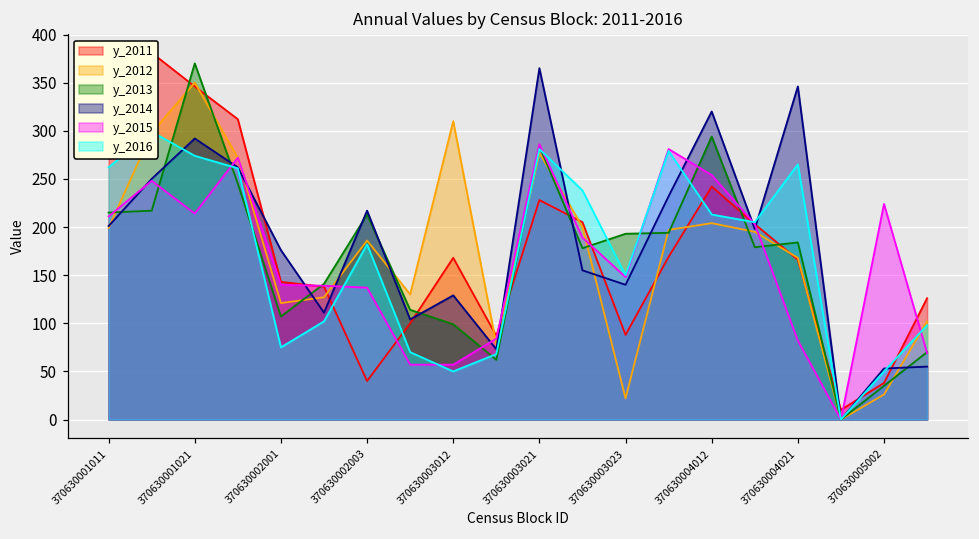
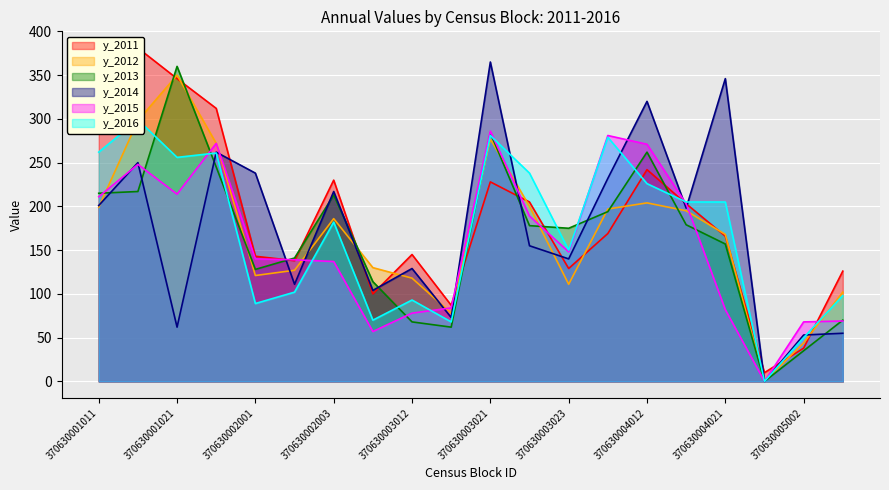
y_2013, 370630001021: 370 -> 360
y_2014, 370630001021: 290 -> 60
y_2016, 370630001021: 270 -> 260
y_2013, 370630002001: 110 -> 130
y_2014, 370630002001: 180 -> 240
y_2016, 370630002001: 80 -> 90
y_2011, 370630002003: 40 -> 230
y_2011, 370630003012: 170 -> 150
y_2012, 370630003012: 310 -> 120
y_2013, 370630003012: 100 -> 70
y_2015, 370630003012: 60 -> 80
y_2016, 370630003012: 50 -> 90
y_2011, 370630003023: 90 -> 130
y_2012, 370630003023: 20 -> 110
y_2013, 370630003023: 190 -> 180
y_2013, 370630004012: 290 -> 260
y_2015, 370630004012: 250 -> 270
y_2016, 370630004012: 210 -> 230
y_2013, 370630004021: 180 -> 160
y_2016, 370630004021: 270 -> 210
y_2012, 370630005002: 30 -> 40
y_2015, 370630005002: 220 -> 70
